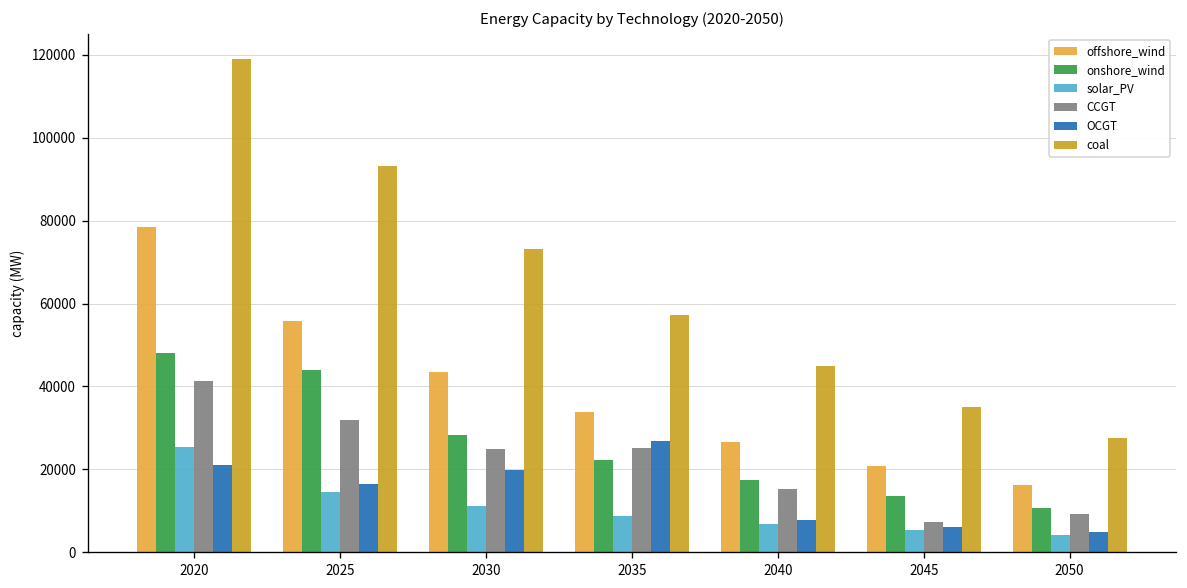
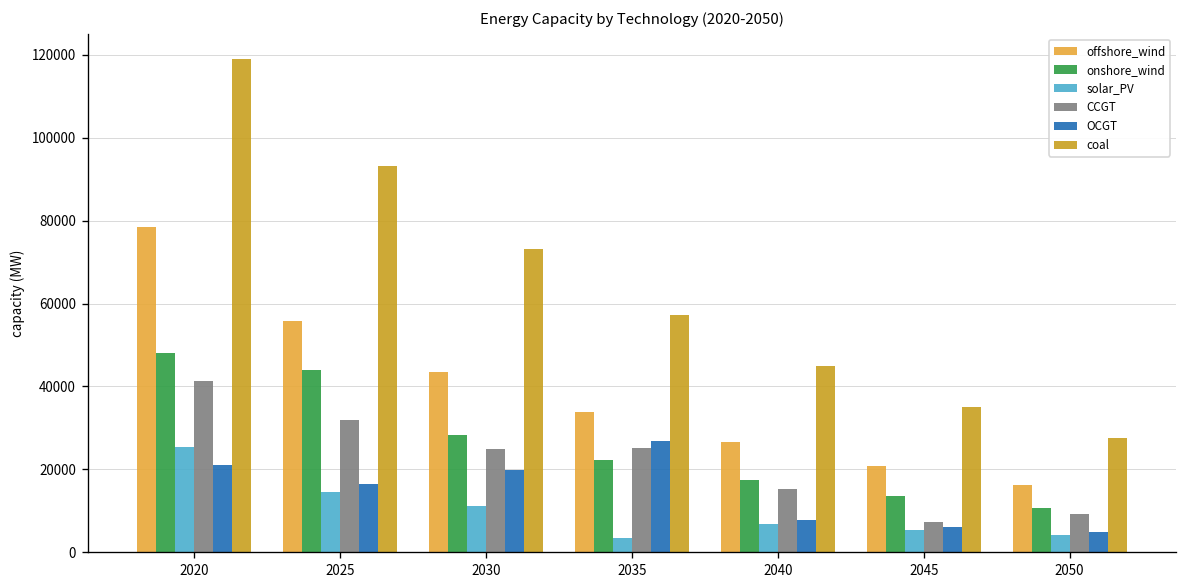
solar_PV, 2035: 9000 -> 3000
